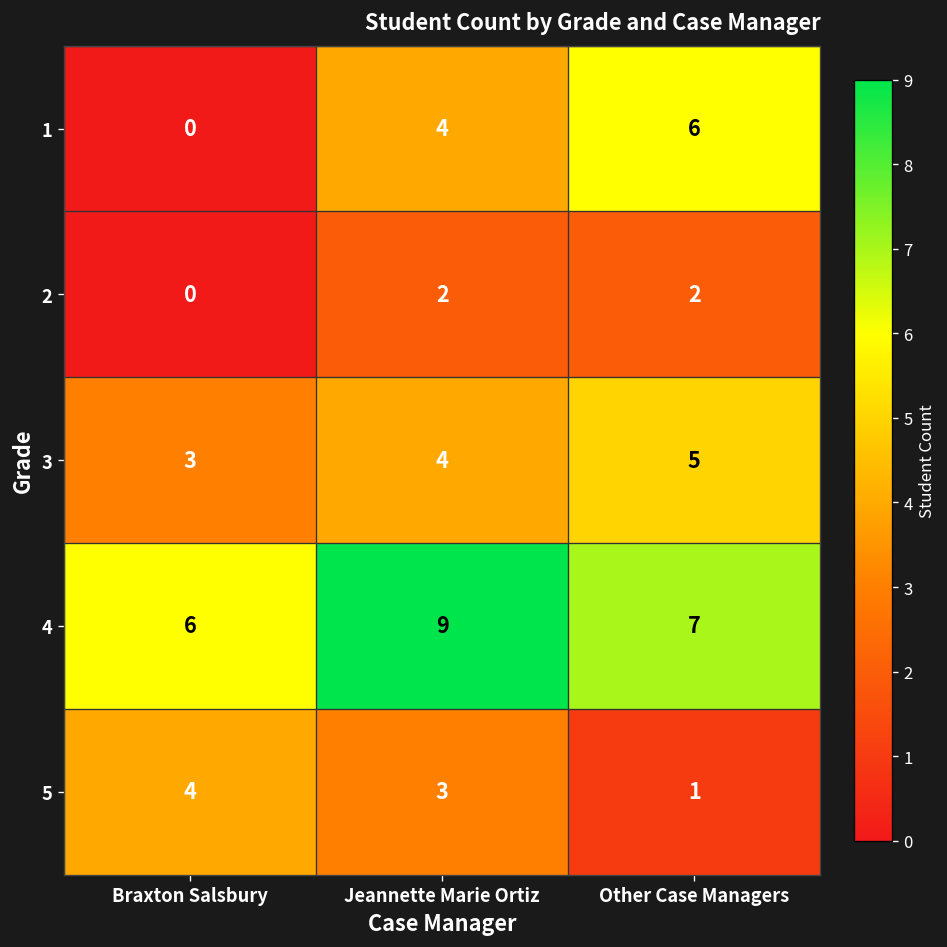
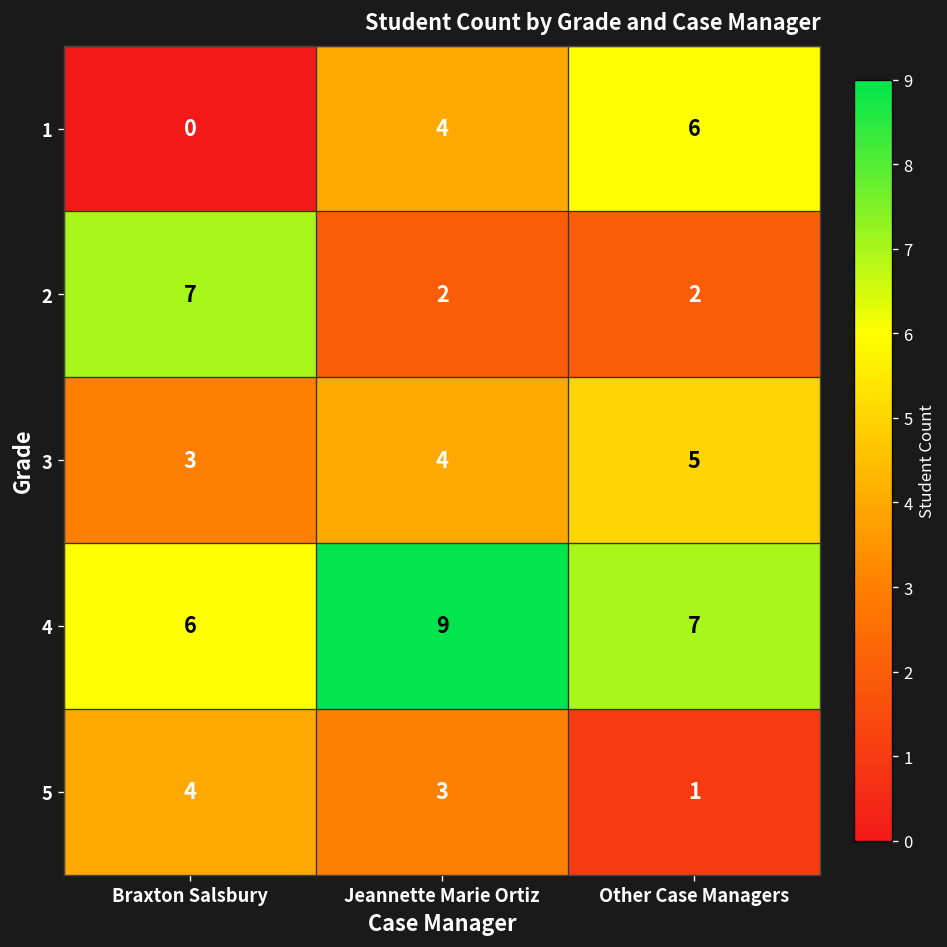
2, Braxton Salsbury: 0 -> 7
